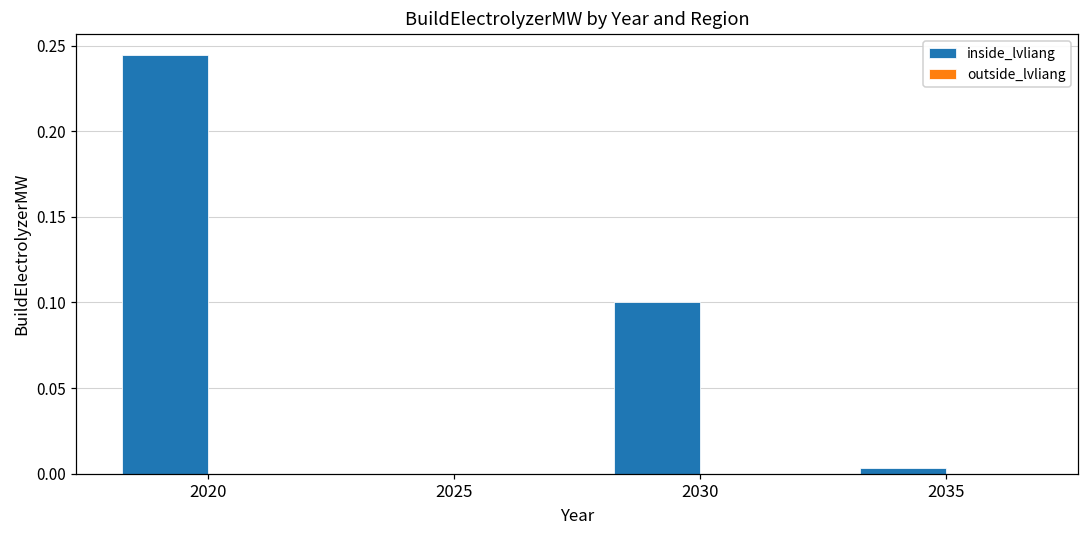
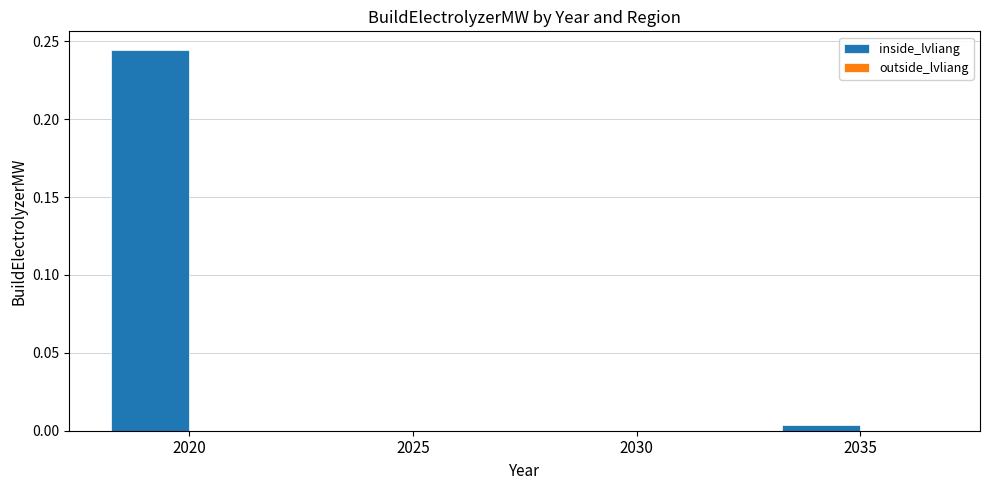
inside_lvliang, 2030: 0.1 -> 0.0
